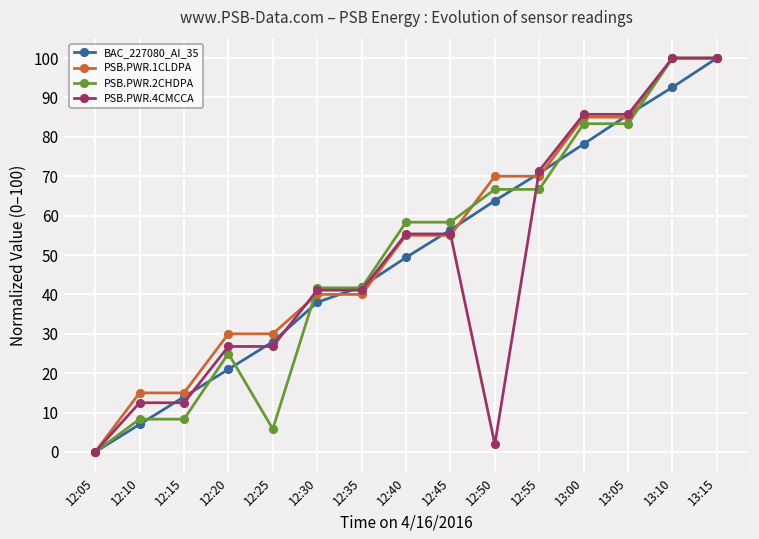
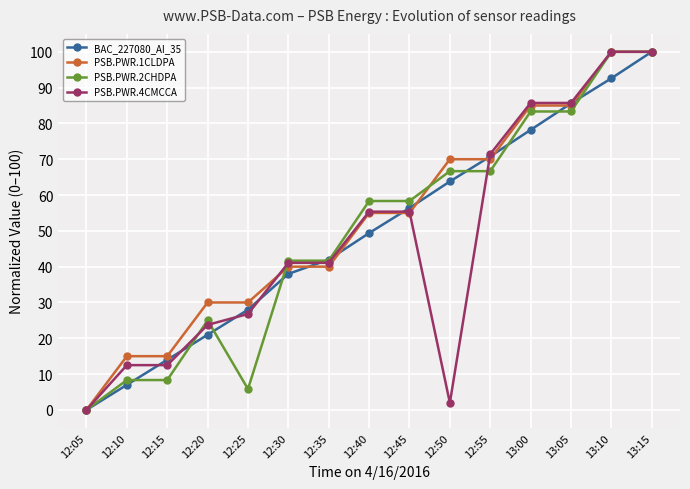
PSB.PWR.4CMCCA, 12:20: 27 -> 24
